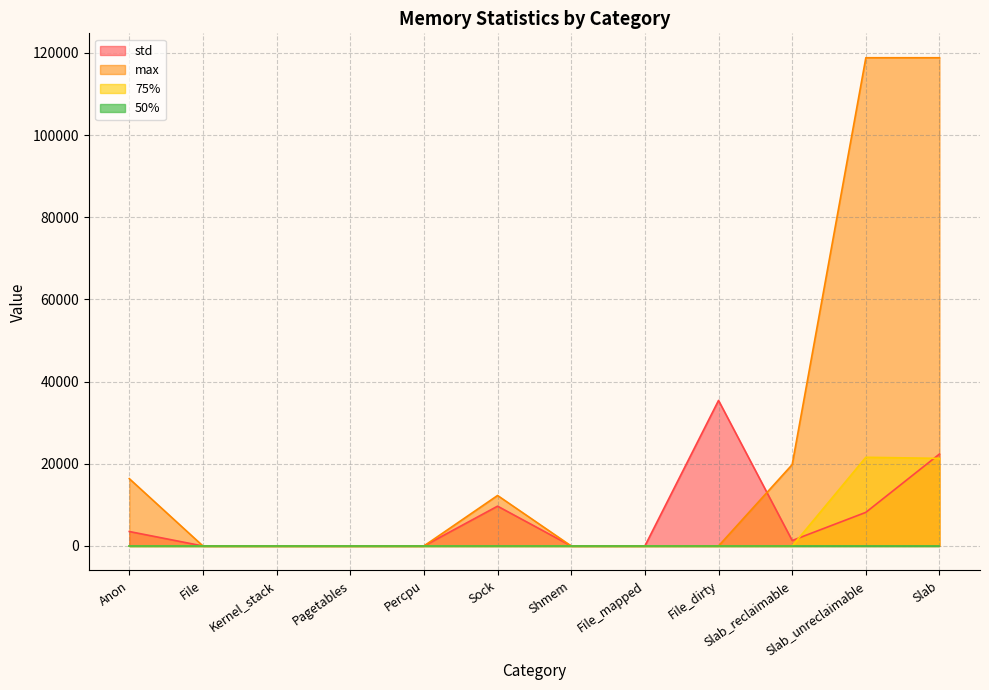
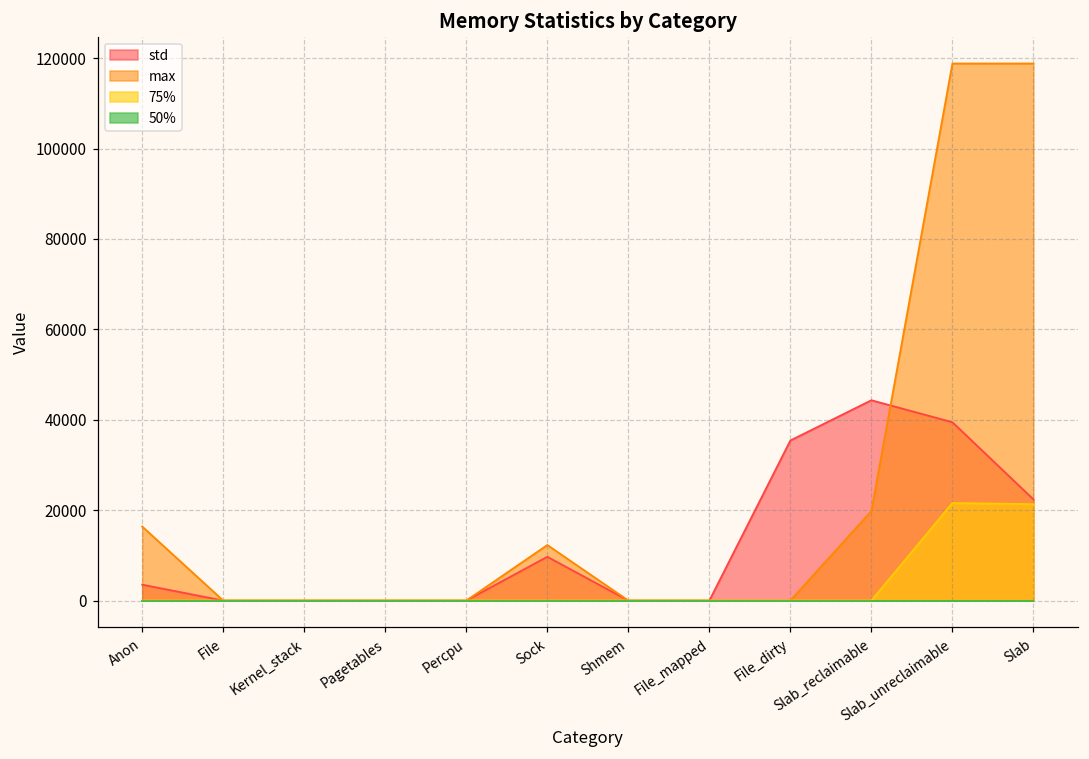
std, Slab_reclaimable: 1000 -> 44000
std, Slab_unreclaimable: 8000 -> 39000
